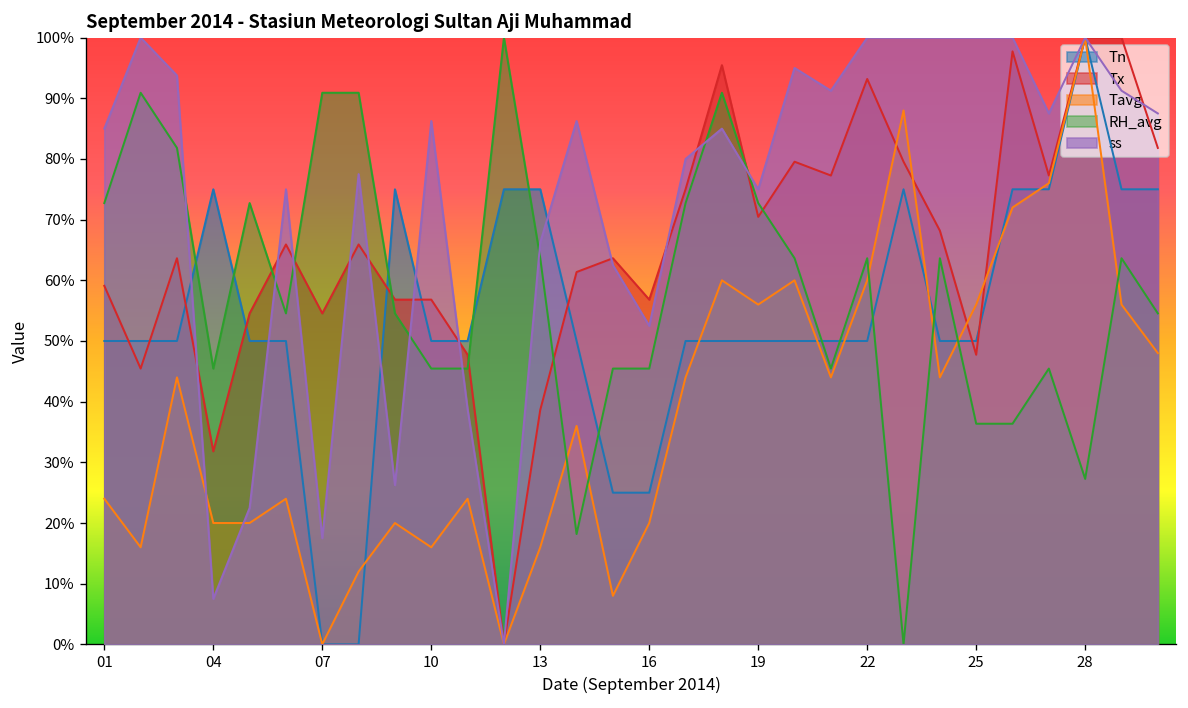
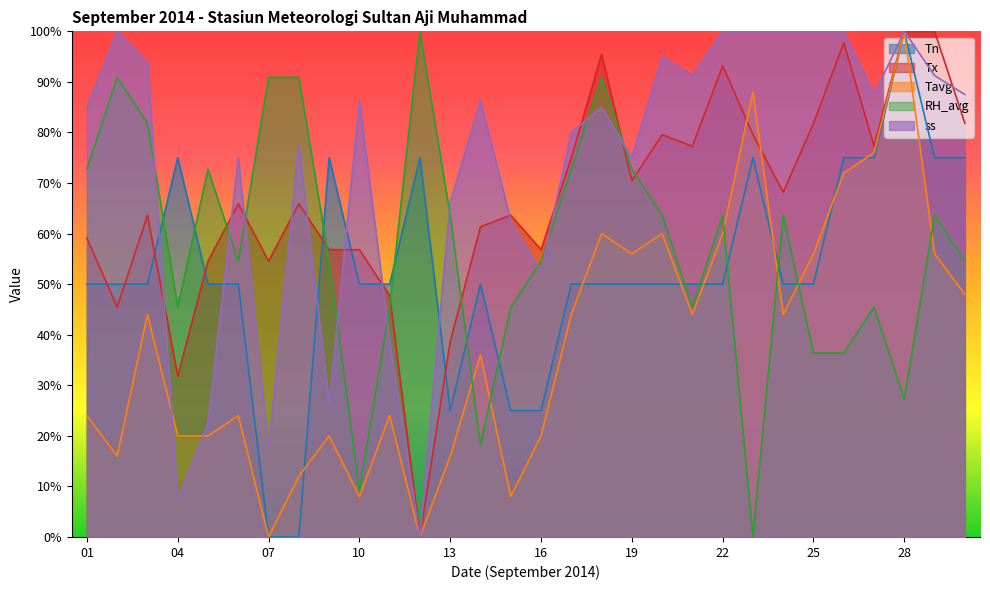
Tavg, 10: 16% -> 8%
RH_avg, 10: 45% -> 9%
Tn, 13: 75% -> 25%
RH_avg, 16: 45% -> 55%
Tx, 25: 48% -> 82%
